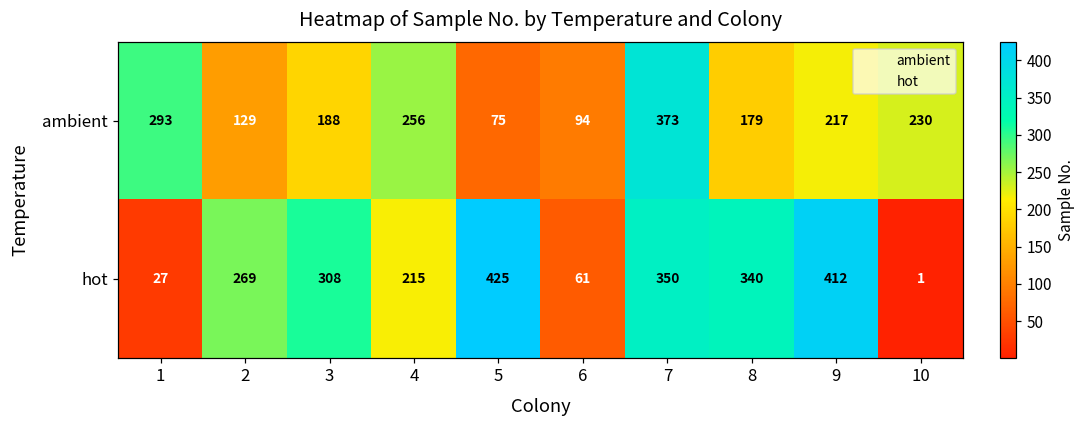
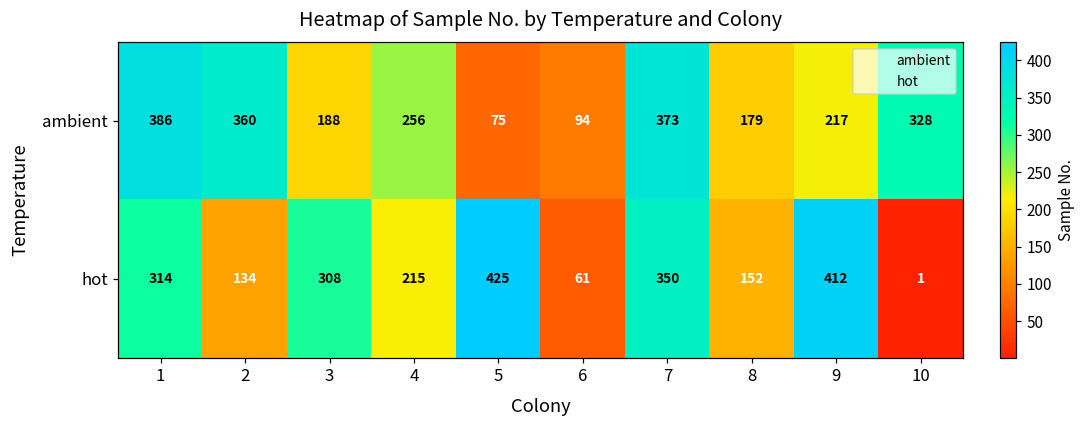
ambient, 1: 293 -> 386
ambient, 2: 129 -> 360
ambient, 10: 230 -> 328
hot, 1: 27 -> 314
hot, 2: 269 -> 134
hot, 8: 340 -> 152
